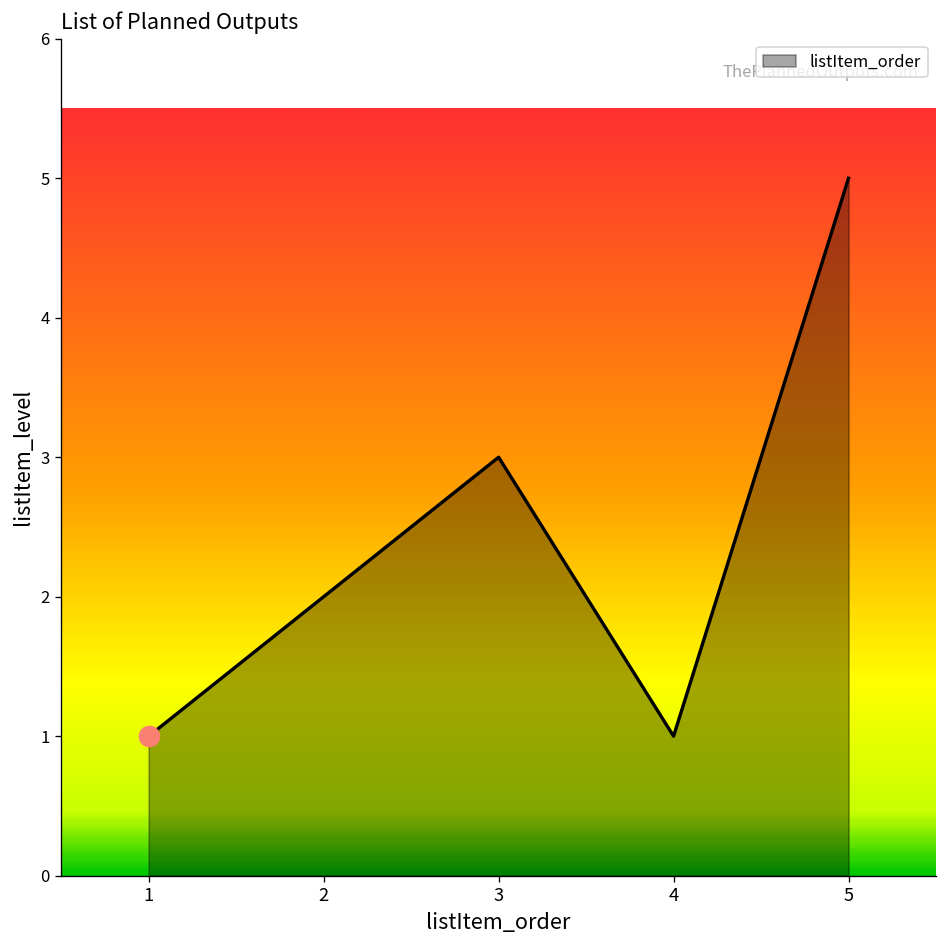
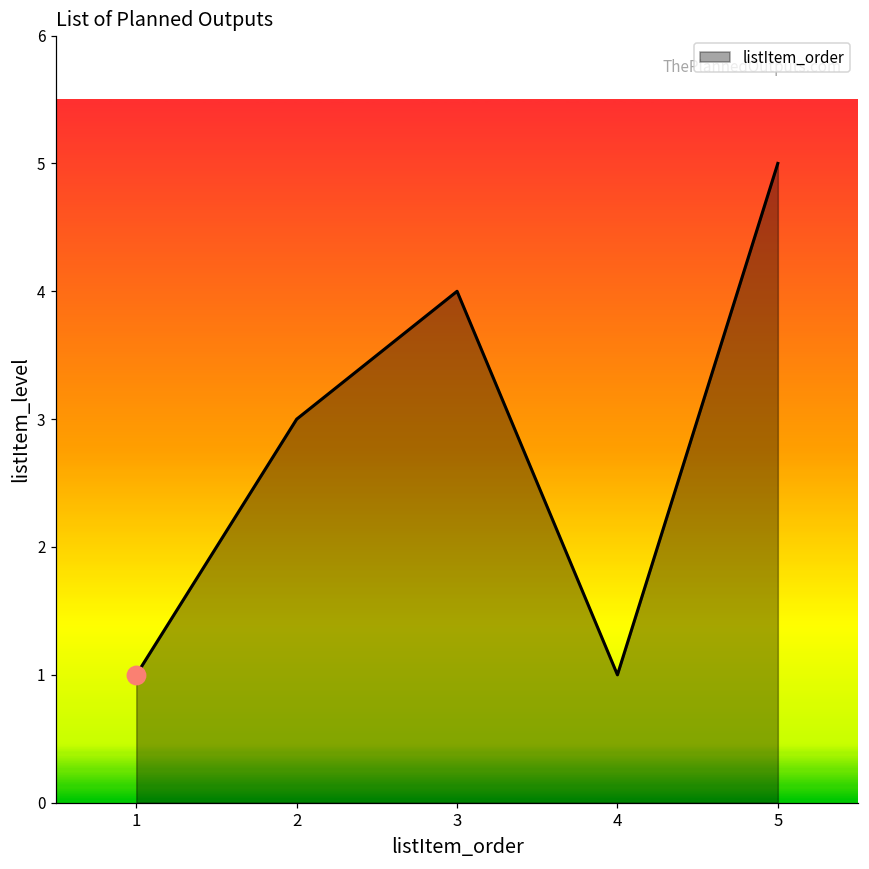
listItem_order, 2: 2 -> 3
listItem_order, 3: 3 -> 4
